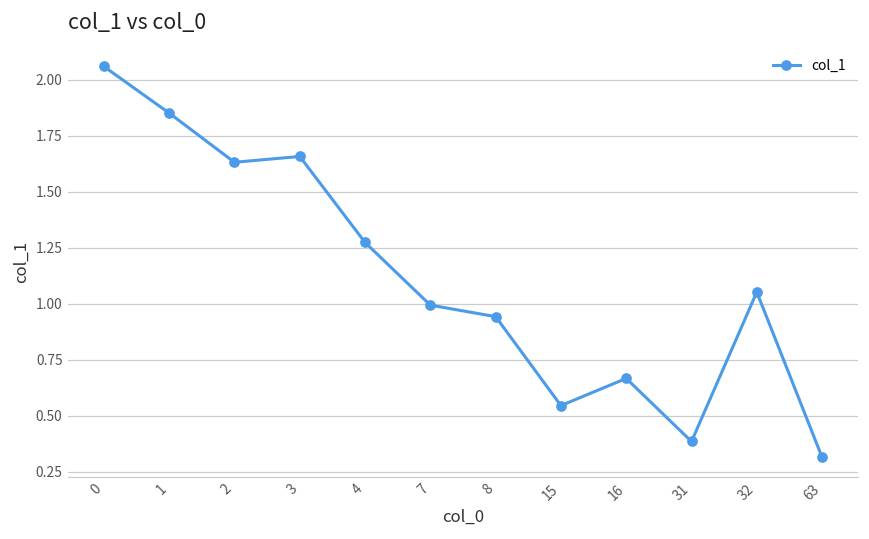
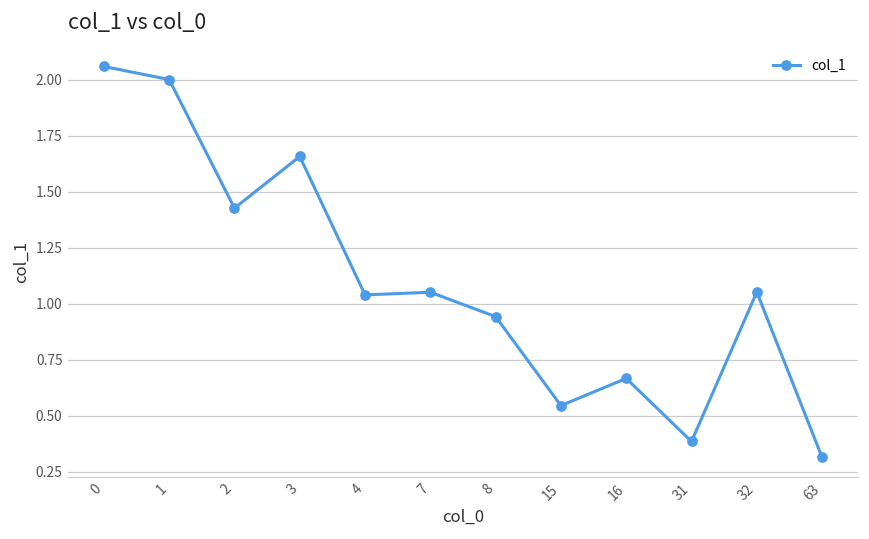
1: 1.85 -> 2.00
2: 1.63 -> 1.43
4: 1.27 -> 1.04
7: 0.99 -> 1.05
